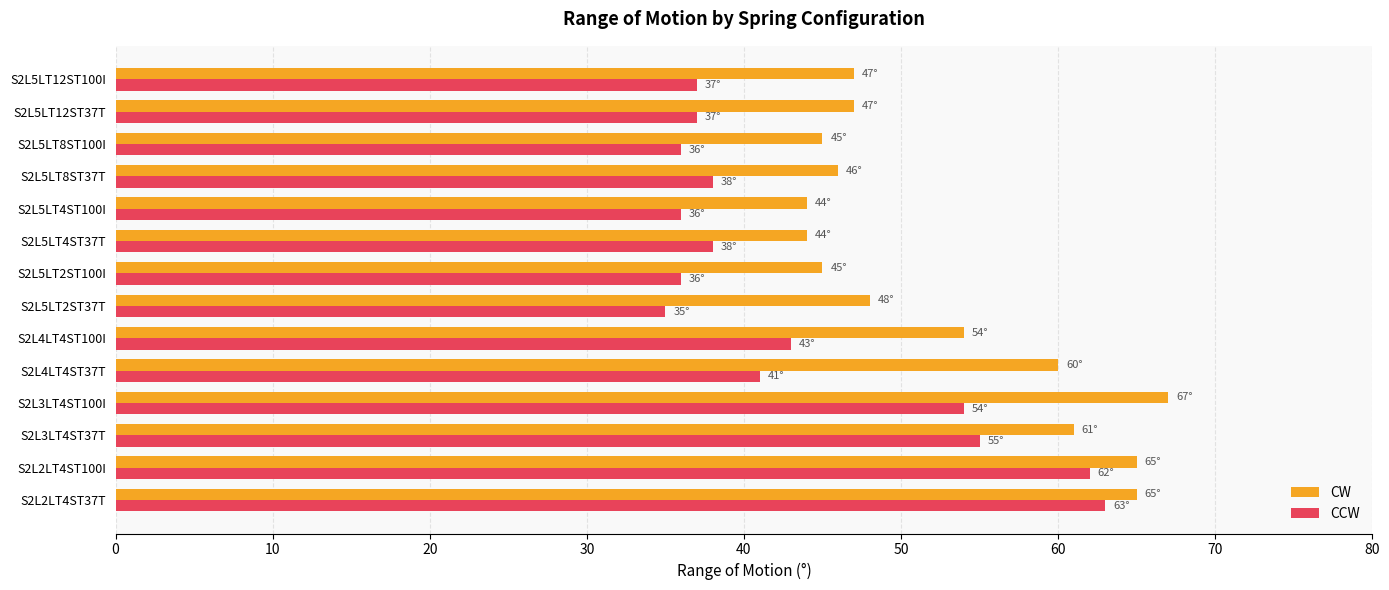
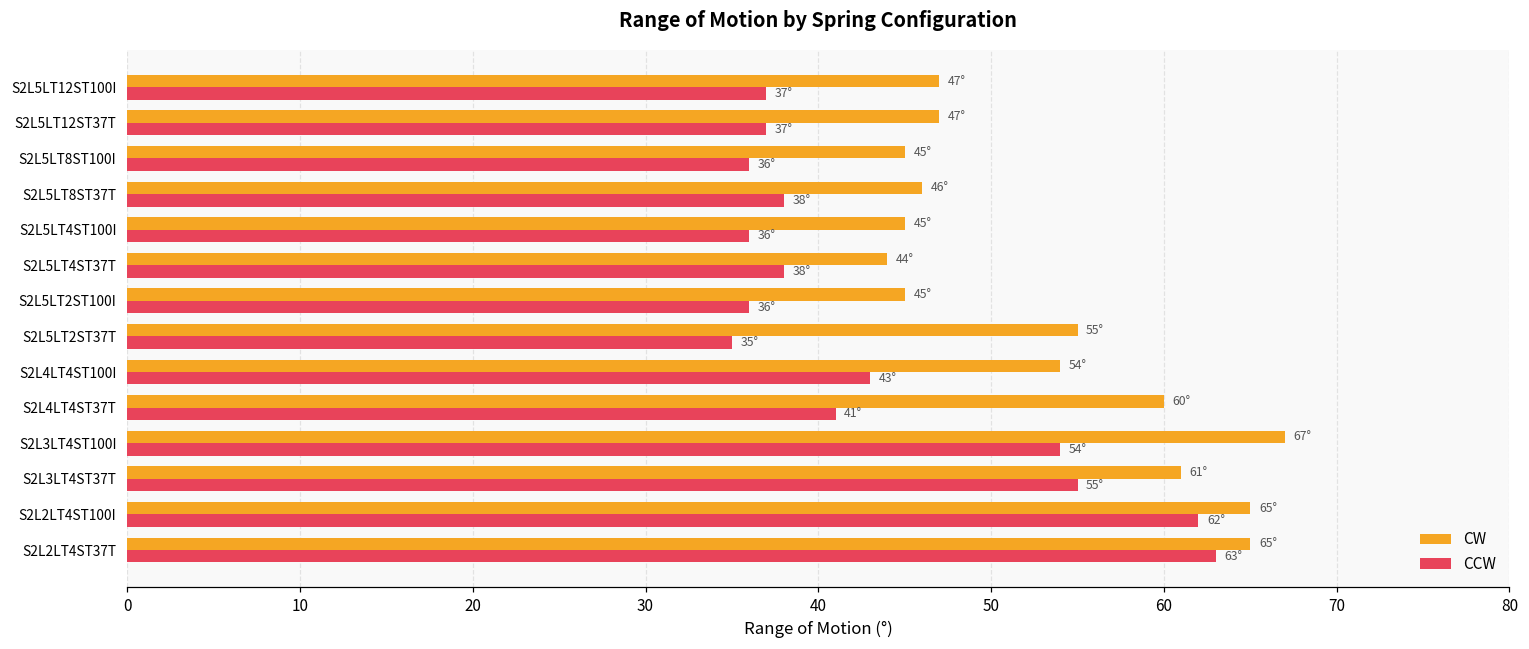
CW, S2L5LT4ST100I: 44° -> 45°
CW, S2L5LT2ST37T: 48° -> 55°
